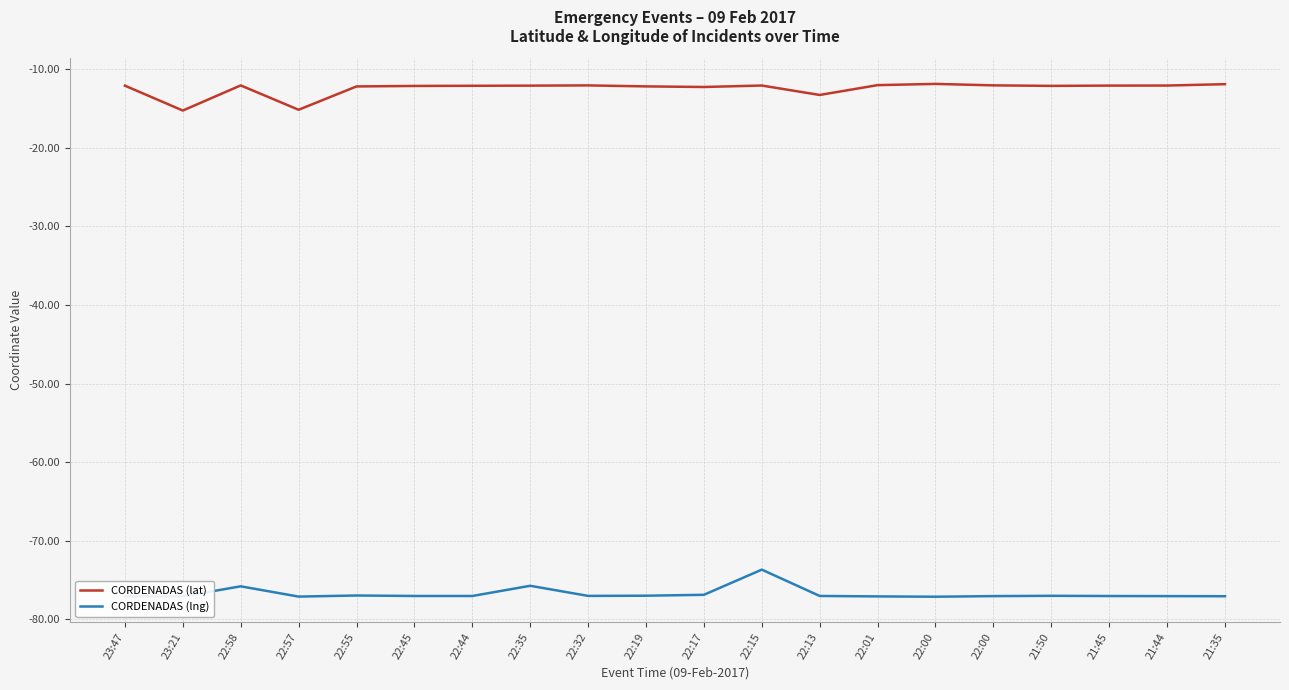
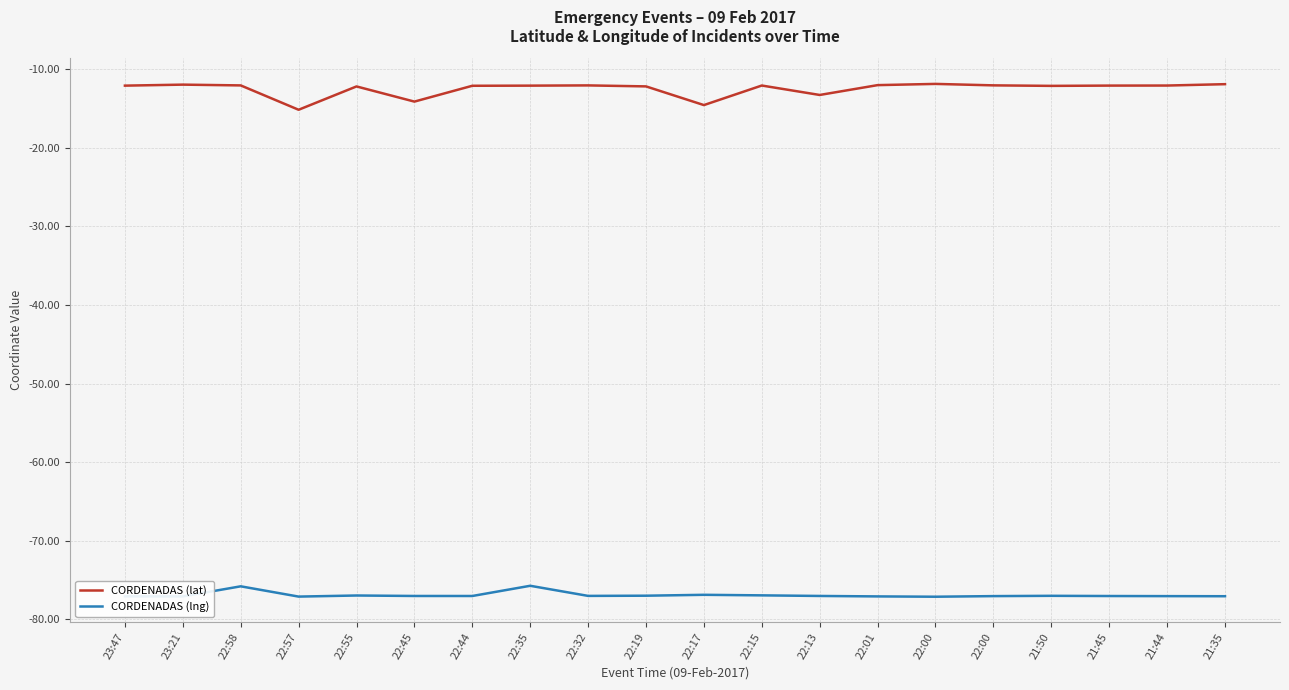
CORDENADAS (lat), 23:21: -15 -> -12
CORDENADAS (lat), 22:45: -12 -> -14
CORDENADAS (lat), 22:17: -12 -> -15
CORDENADAS (lng), 22:15: -74 -> -77
